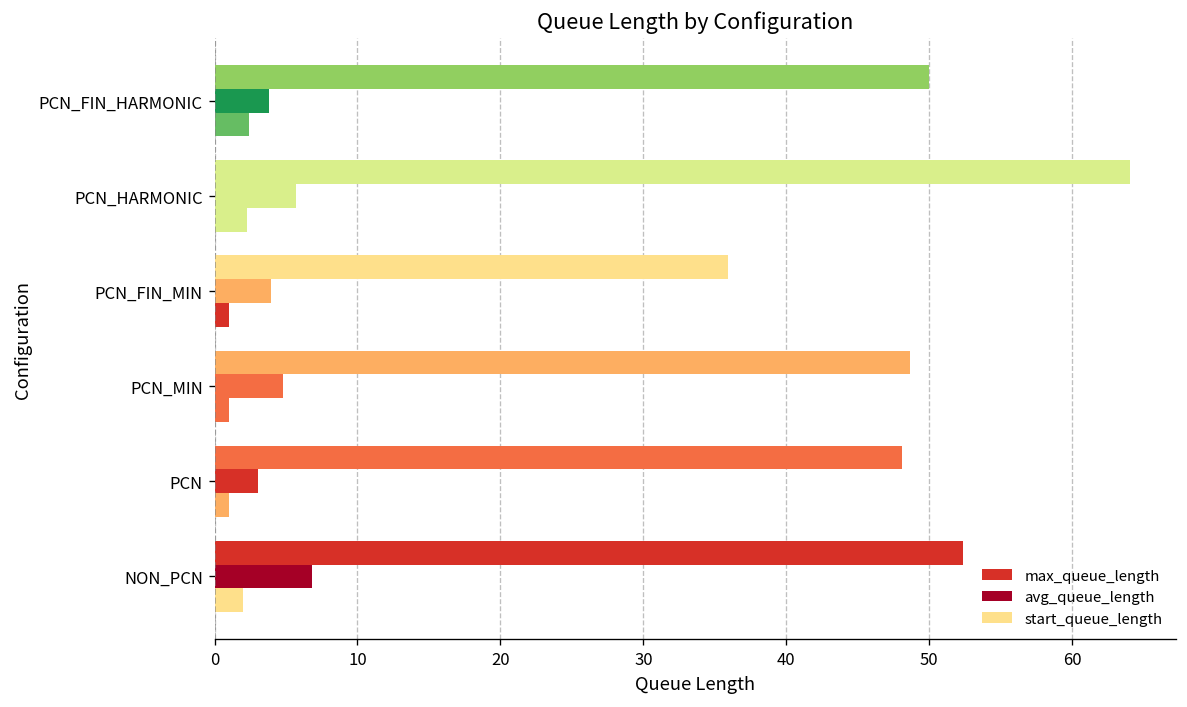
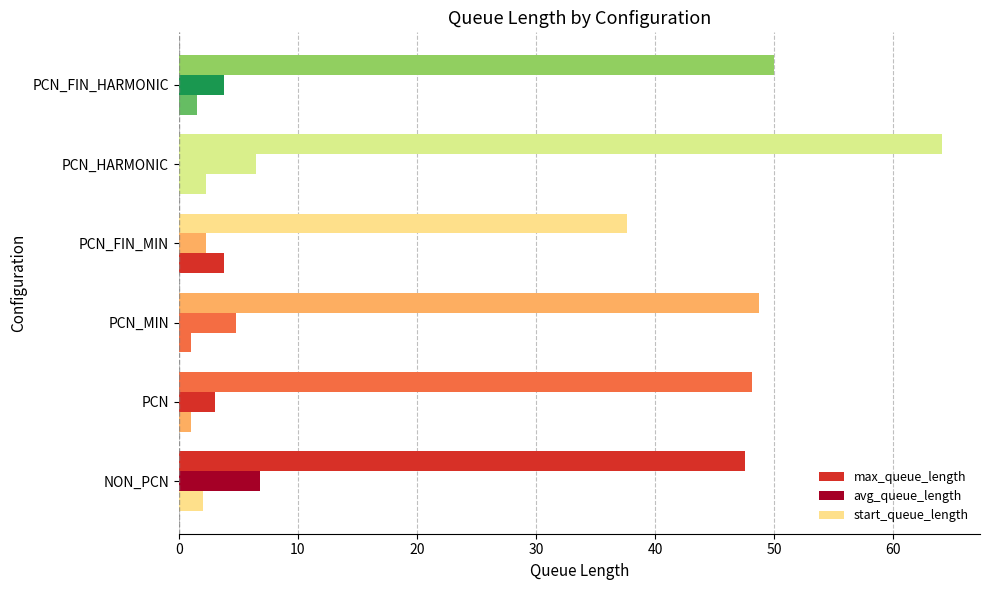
start_queue_length, PCN_FIN_HARMONIC: 2.4 -> 1.5
avg_queue_length, PCN_HARMONIC: 5.7 -> 6.5
max_queue_length, PCN_FIN_MIN: 35.9 -> 37.6
avg_queue_length, PCN_FIN_MIN: 4.0 -> 2.3
start_queue_length, PCN_FIN_MIN: 1.0 -> 3.8
max_queue_length, NON_PCN: 52.4 -> 47.5
